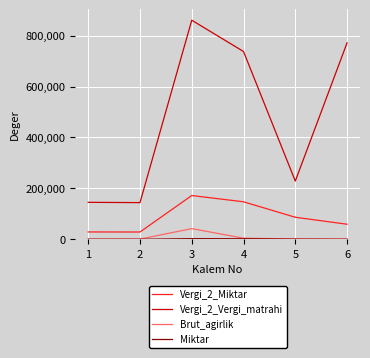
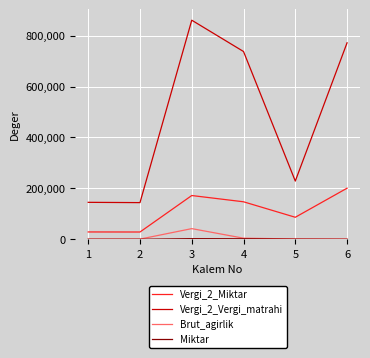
Vergi_2_Miktar, 6: 60,000 -> 200,000
